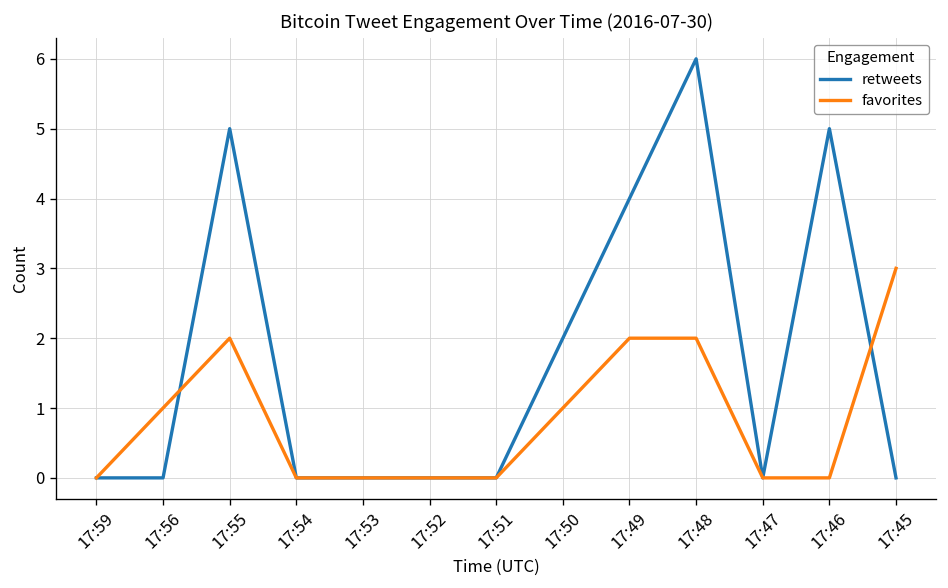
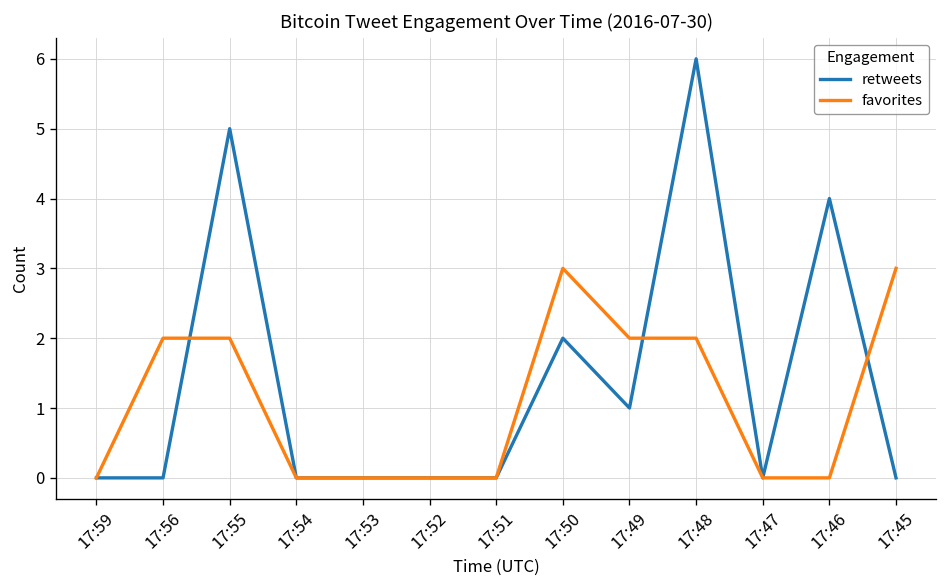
favorites, 17:56: 1 -> 2
favorites, 17:50: 1 -> 3
retweets, 17:49: 4 -> 1
retweets, 17:46: 5 -> 4
